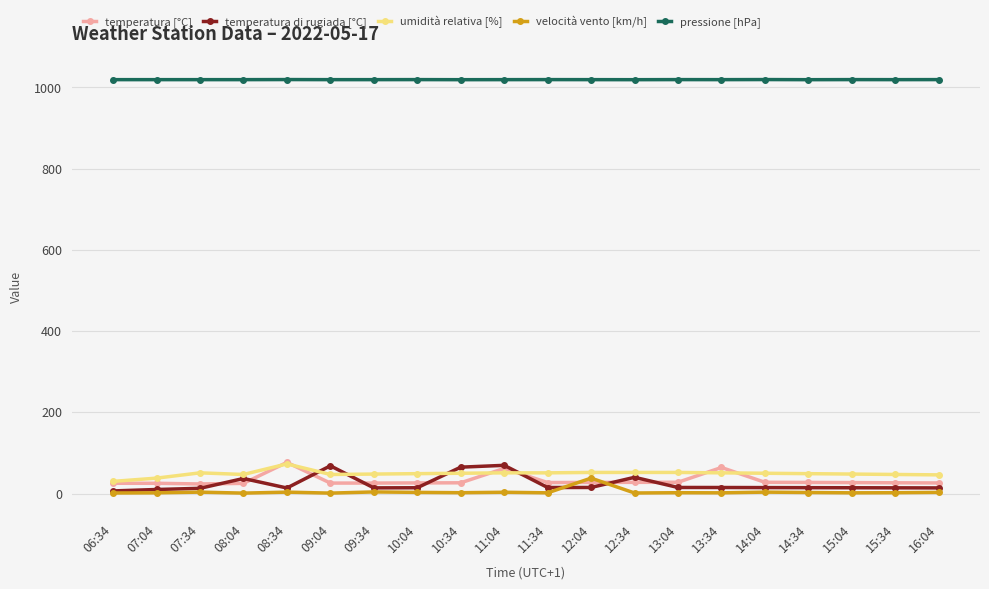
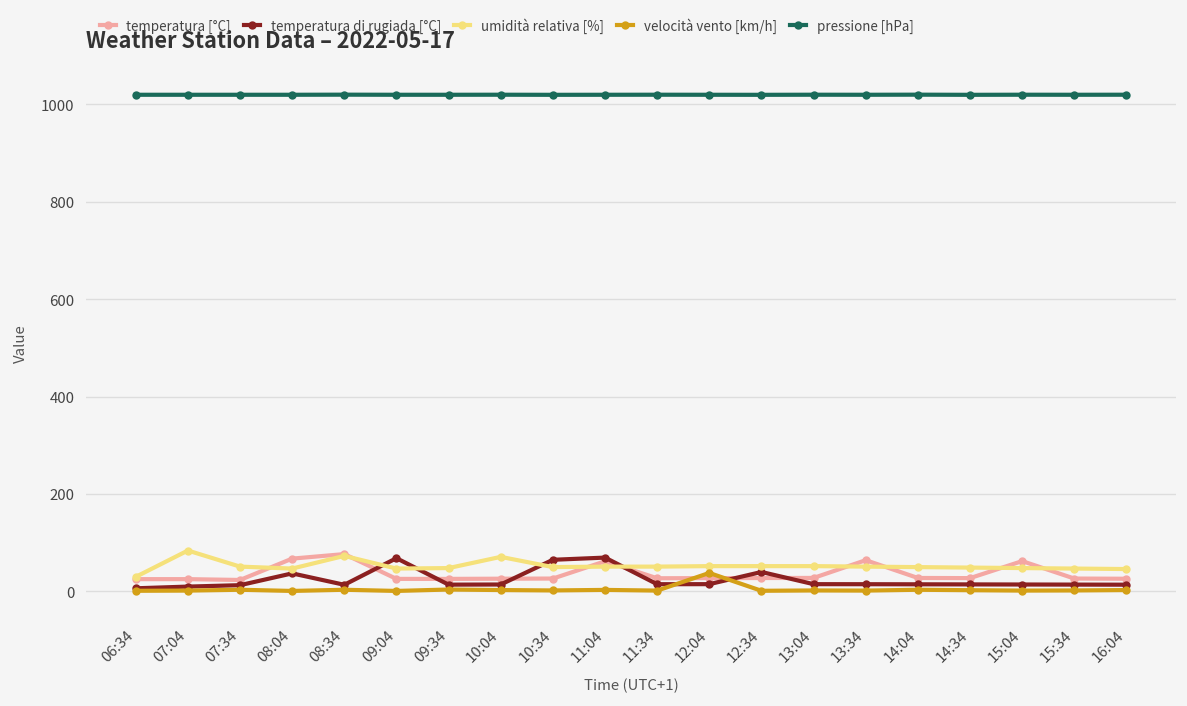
umidità relativa [%], 07:04: 40 -> 80
temperatura [°C], 08:04: 30 -> 70
umidità relativa [%], 10:04: 50 -> 70
temperatura [°C], 15:04: 30 -> 60
